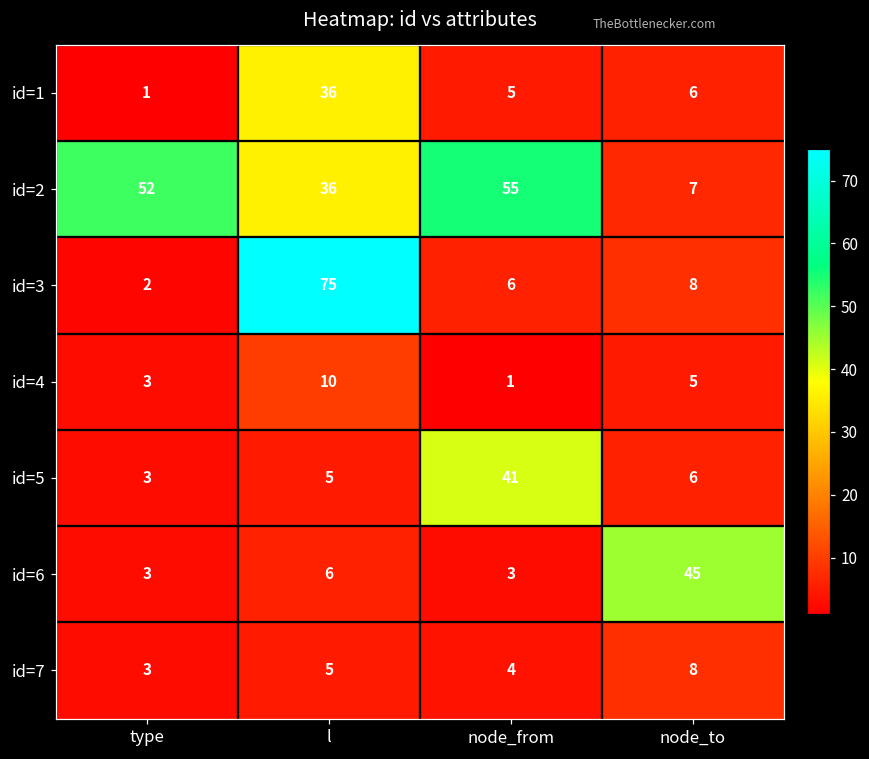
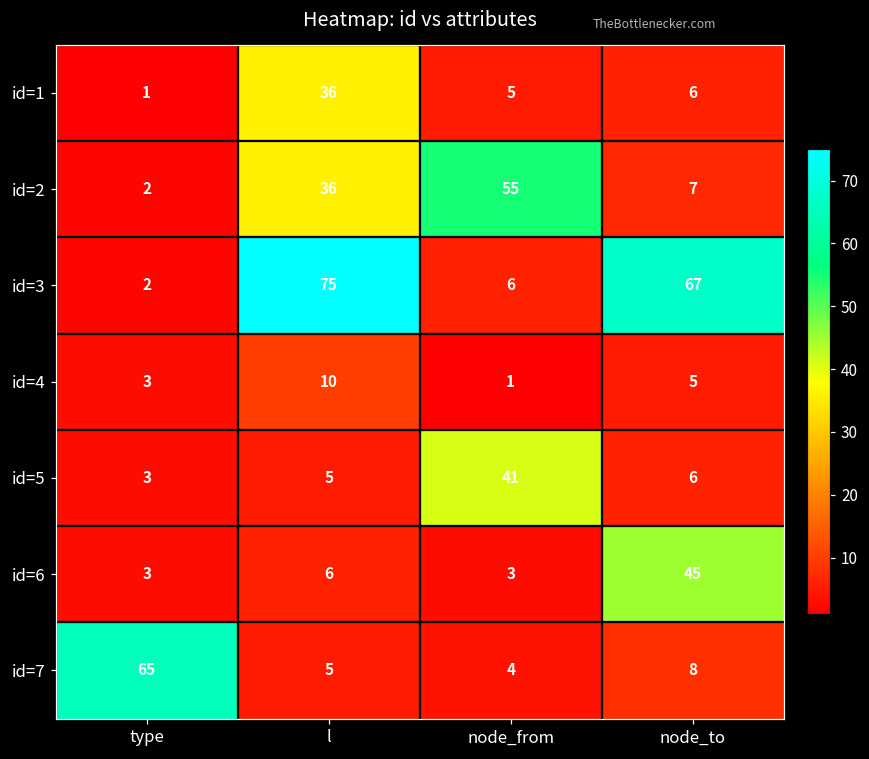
id=2, type: 52 -> 2
id=3, node_to: 8 -> 67
id=7, type: 3 -> 65
